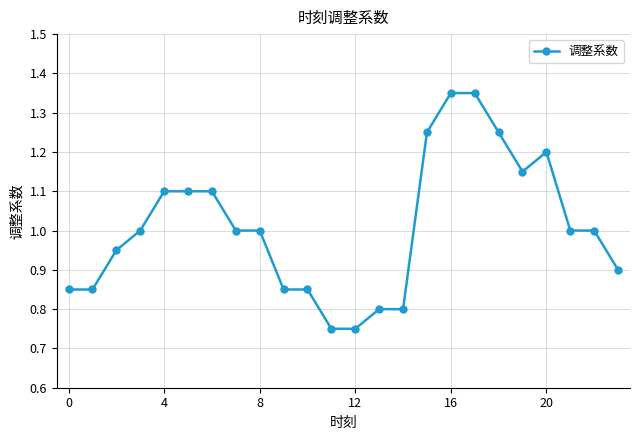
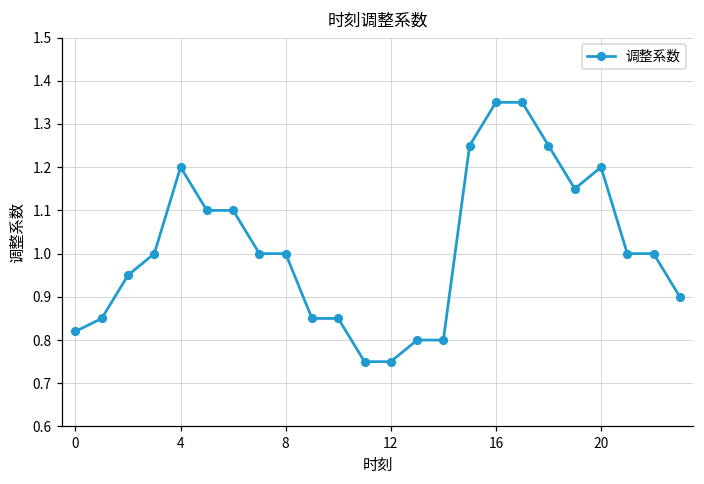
0: 0.85 -> 0.82
4: 1.1 -> 1.2
